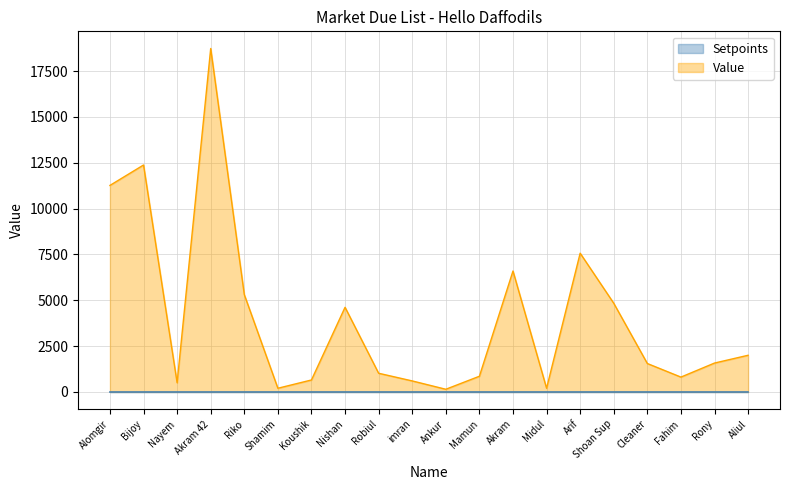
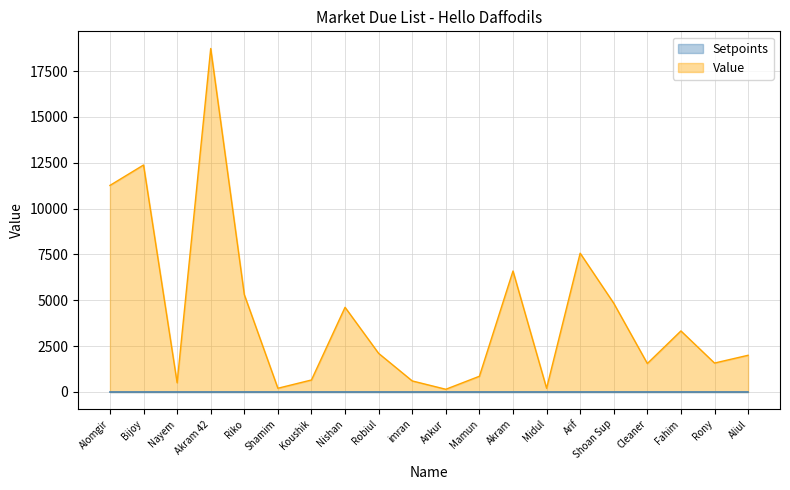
Value, Robiul: 1000 -> 2100
Value, Fahim: 800 -> 3300
